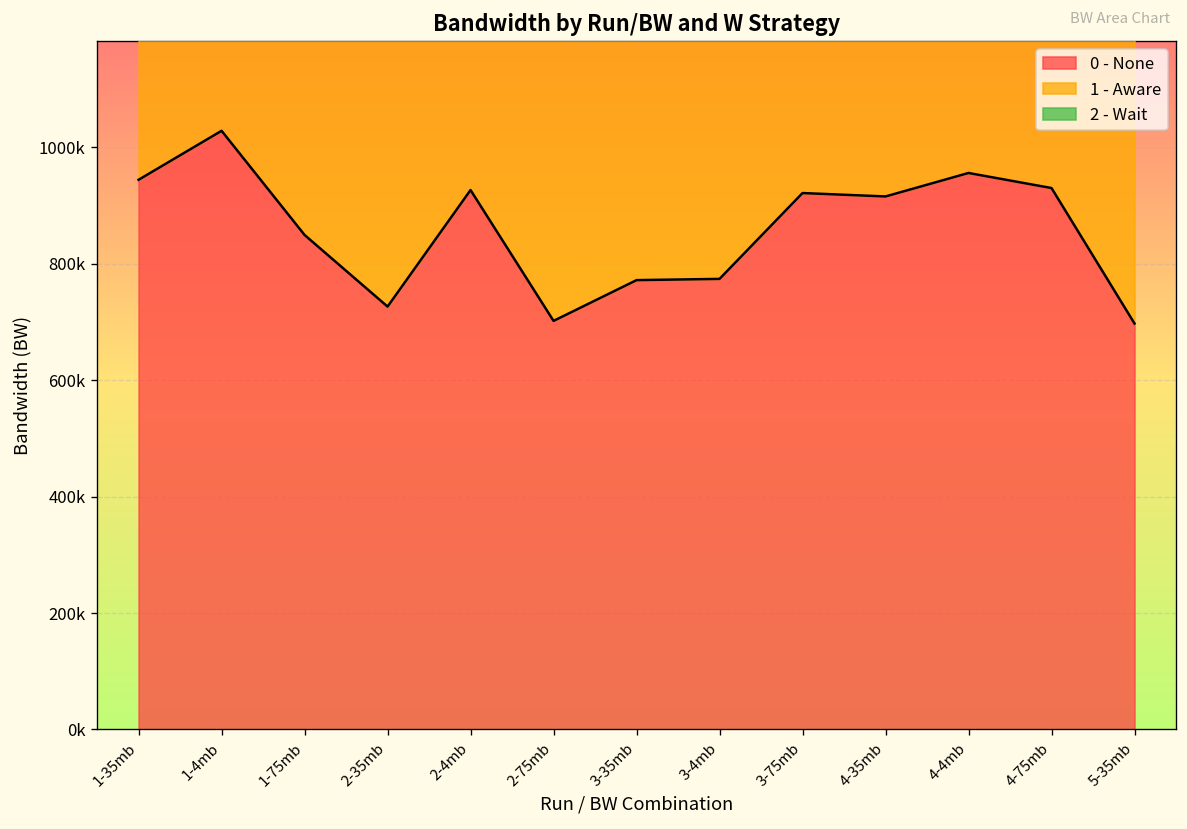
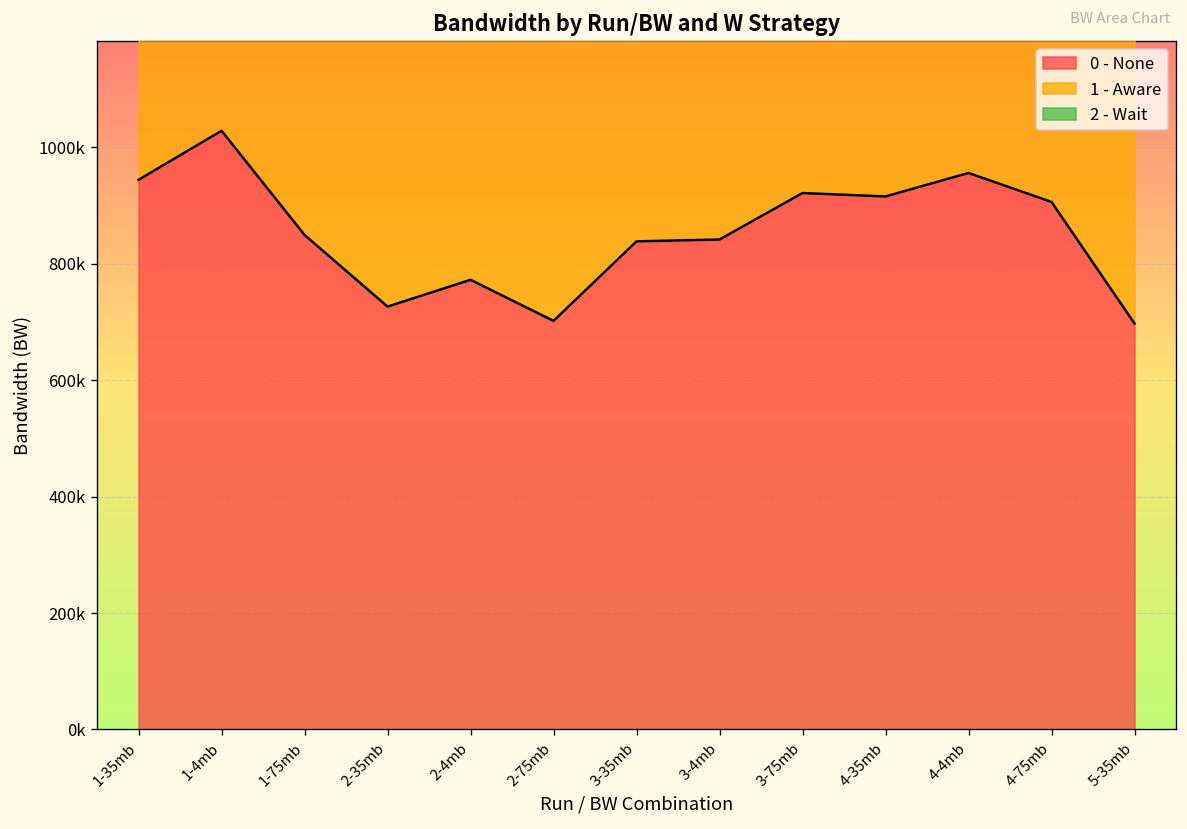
0 - None, 2-4mb: 930000 -> 770000
0 - None, 3-35mb: 770000 -> 840000
0 - None, 3-4mb: 770000 -> 840000
0 - None, 4-75mb: 930000 -> 910000
